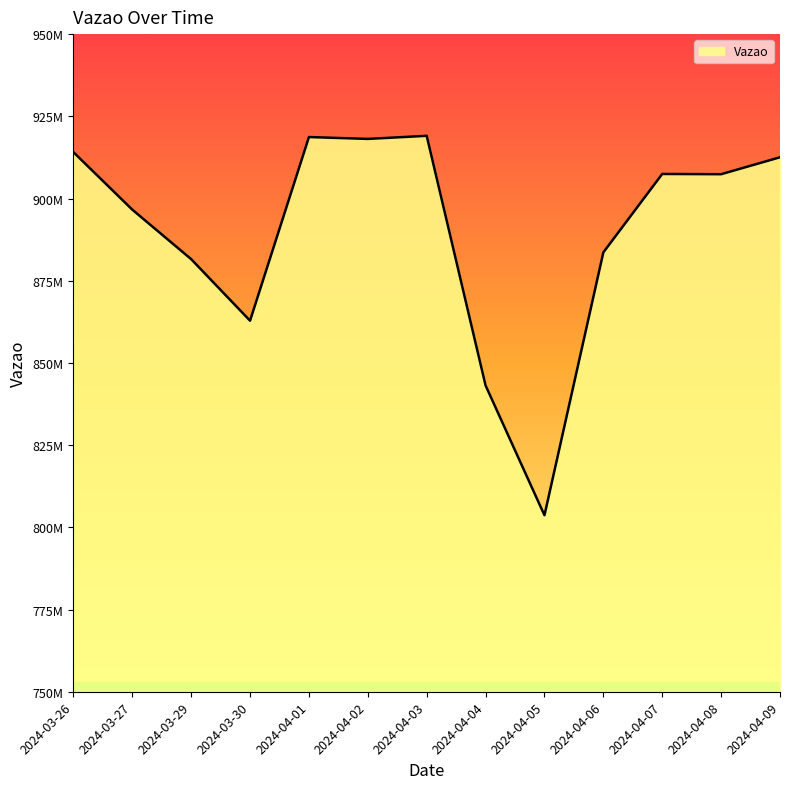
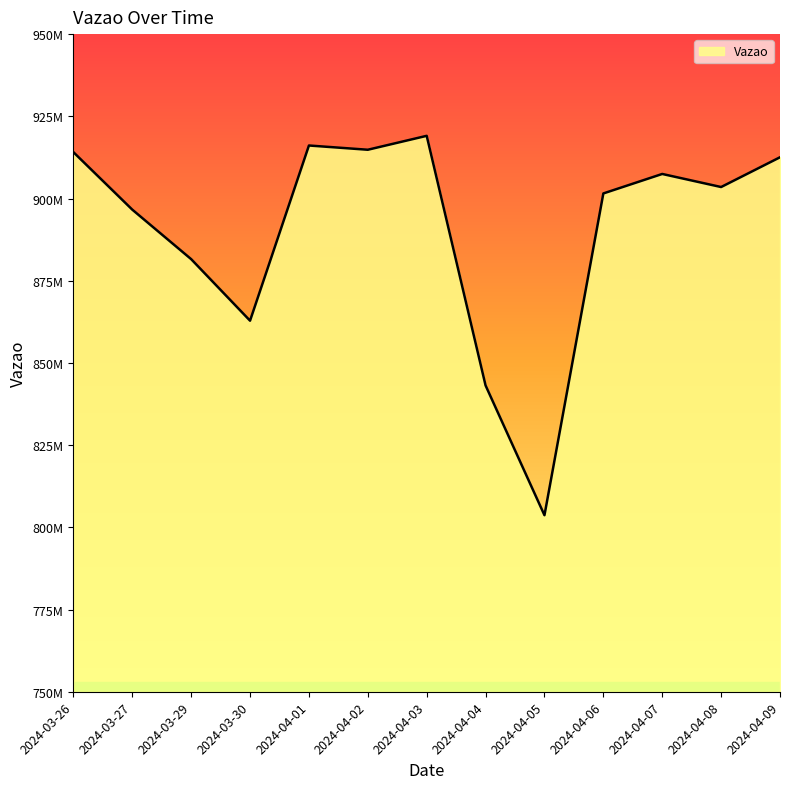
2024-04-01: 919000000 -> 916000000
2024-04-02: 918000000 -> 915000000
2024-04-06: 884000000 -> 902000000
2024-04-08: 907000000 -> 903000000
